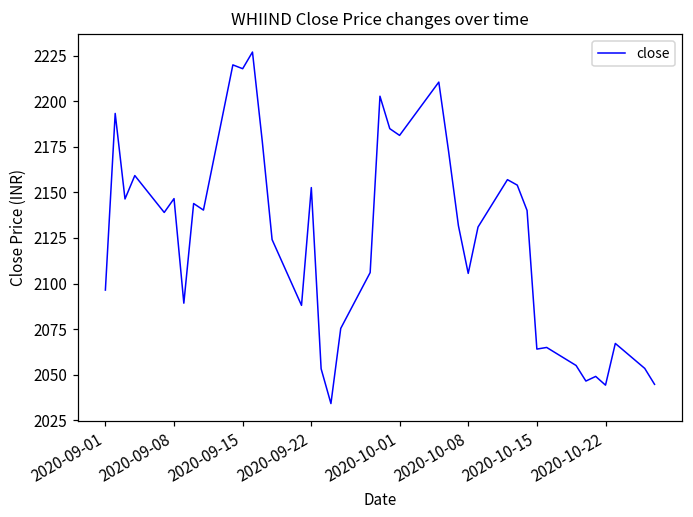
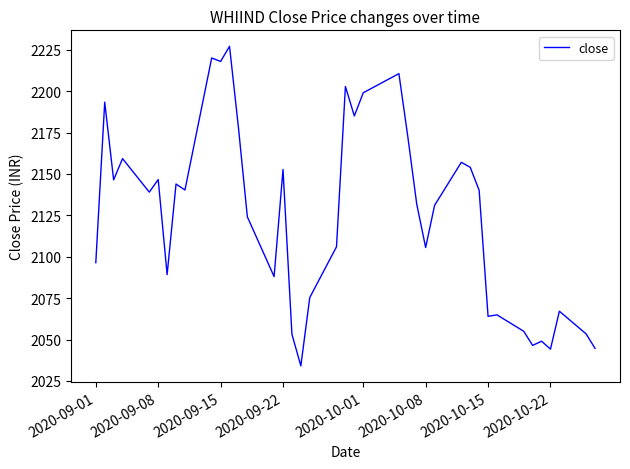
2020-10-01: 2181 -> 2199
